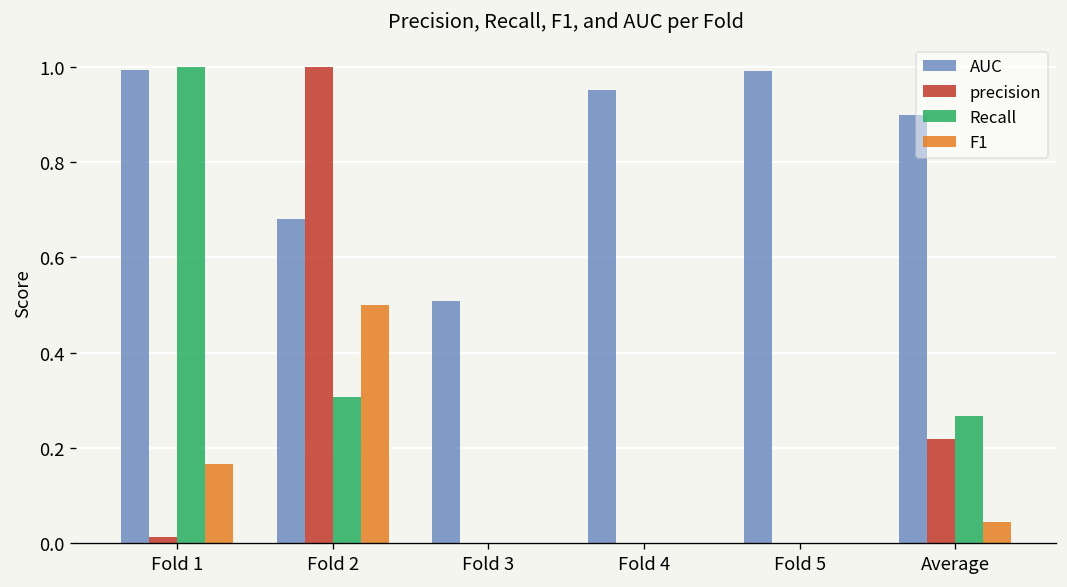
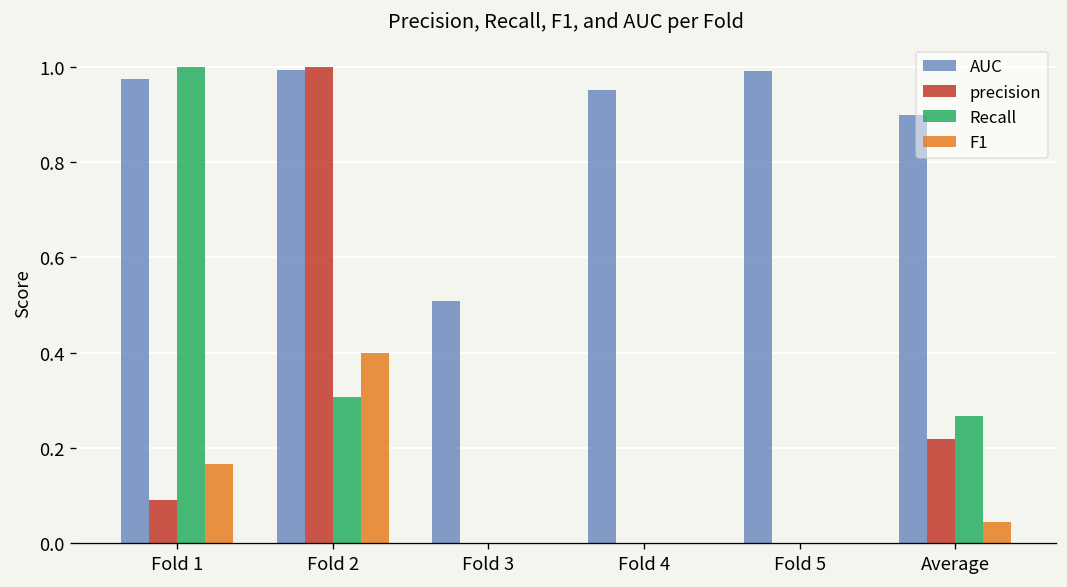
AUC, Fold 1: 0.99 -> 0.97
precision, Fold 1: 0.01 -> 0.09
AUC, Fold 2: 0.68 -> 0.99
F1, Fold 2: 0.5 -> 0.4
